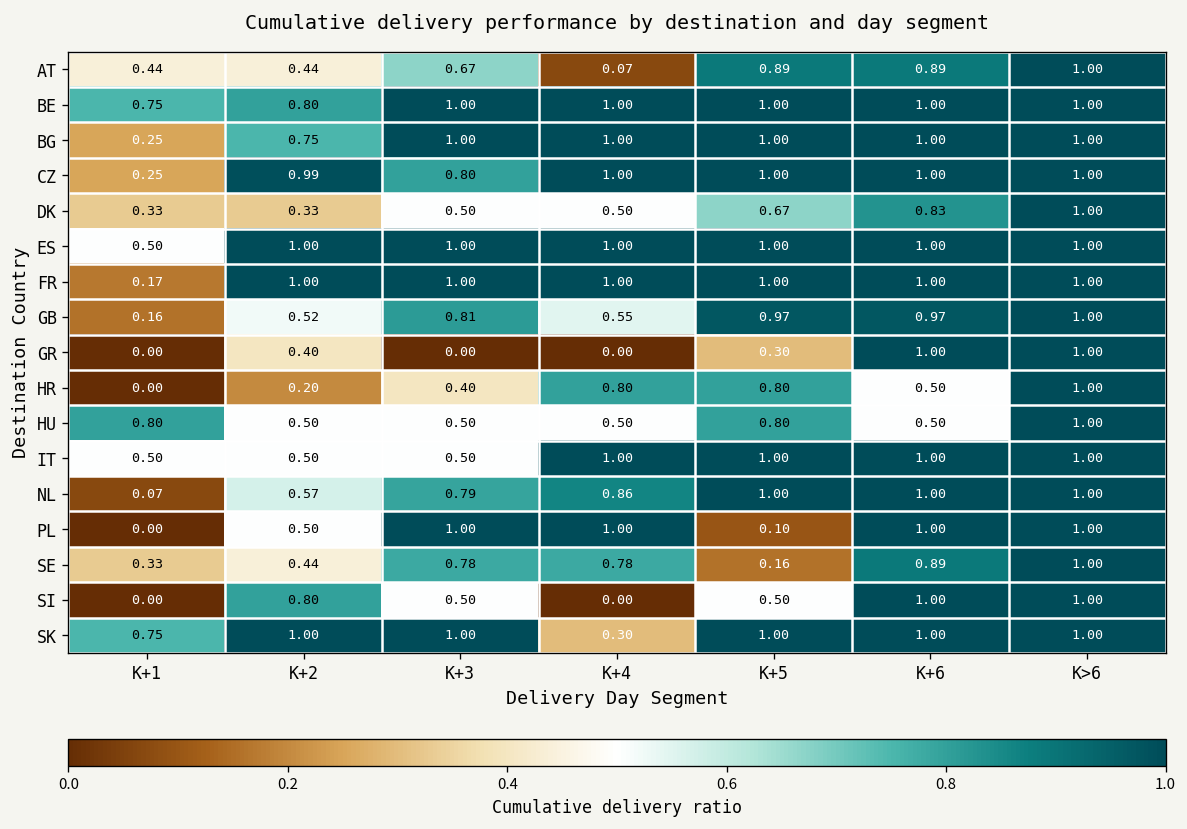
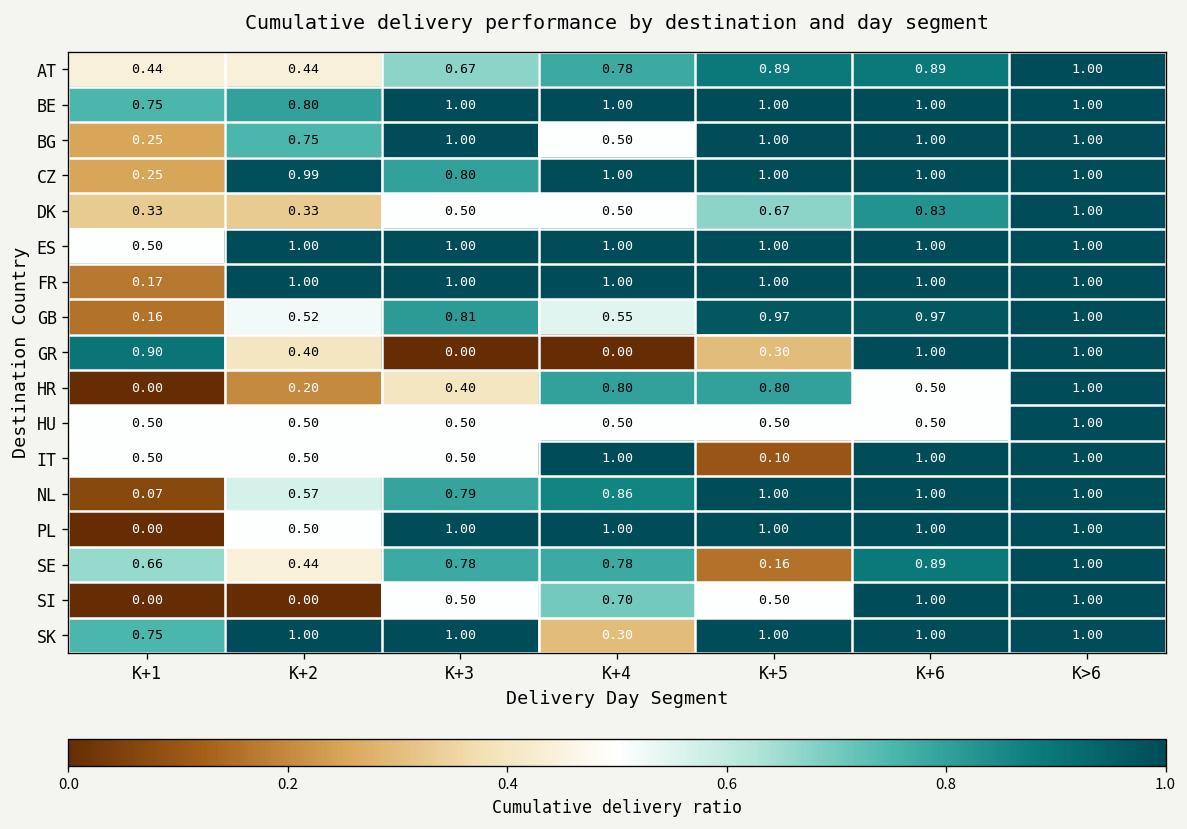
AT, K+4: 0.07 -> 0.78
BG, K+4: 1.00 -> 0.50
GR, K+1: 0.00 -> 0.90
HU, K+1: 0.80 -> 0.50
HU, K+5: 0.80 -> 0.50
IT, K+5: 1.00 -> 0.10
PL, K+5: 0.10 -> 1.00
SE, K+1: 0.33 -> 0.66
SI, K+2: 0.80 -> 0.00
SI, K+4: 0.00 -> 0.70
